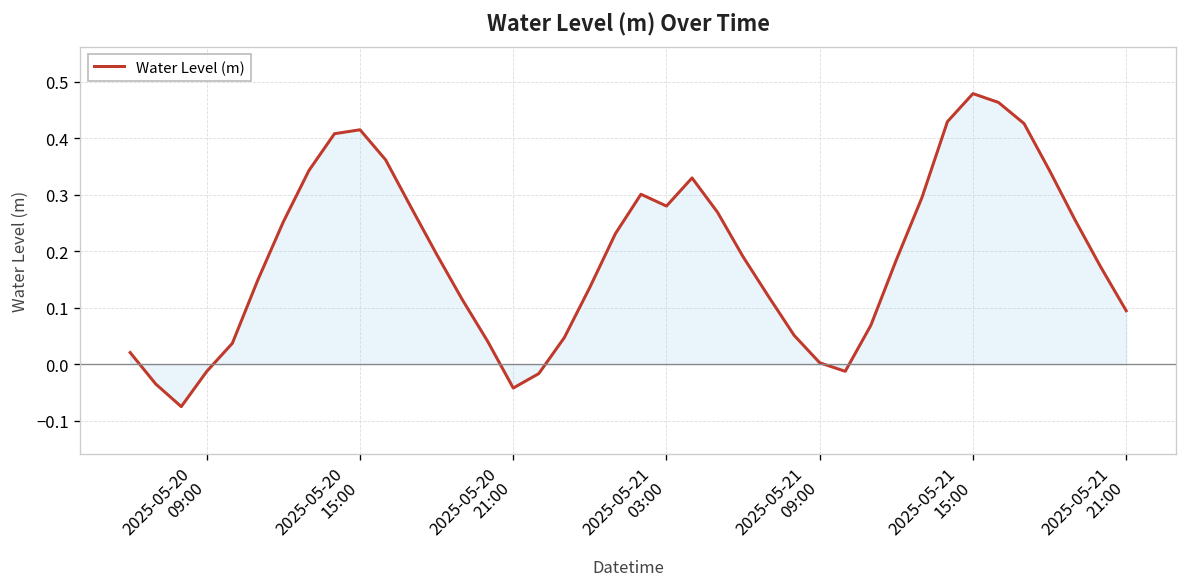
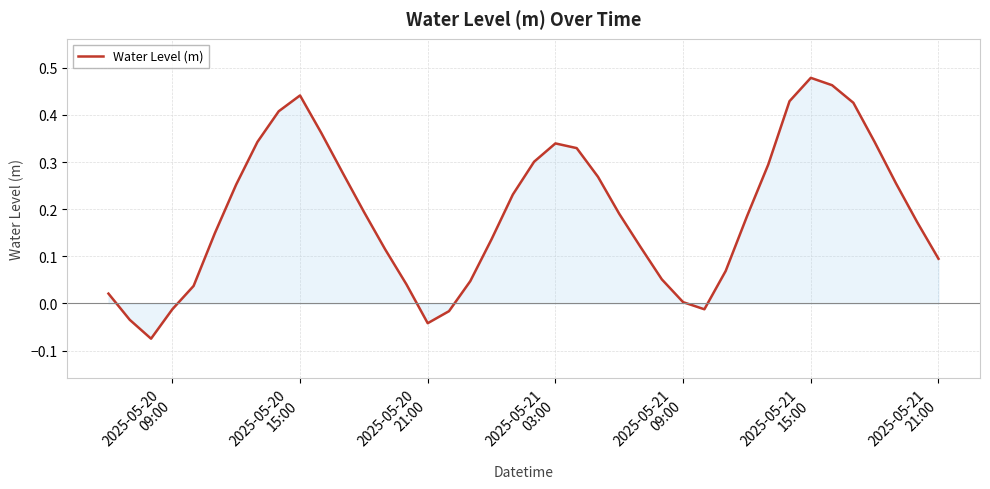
Water Level (m), 2025-05-20 15:00: 0.41 -> 0.44
Water Level (m), 2025-05-21 03:00: 0.28 -> 0.34
